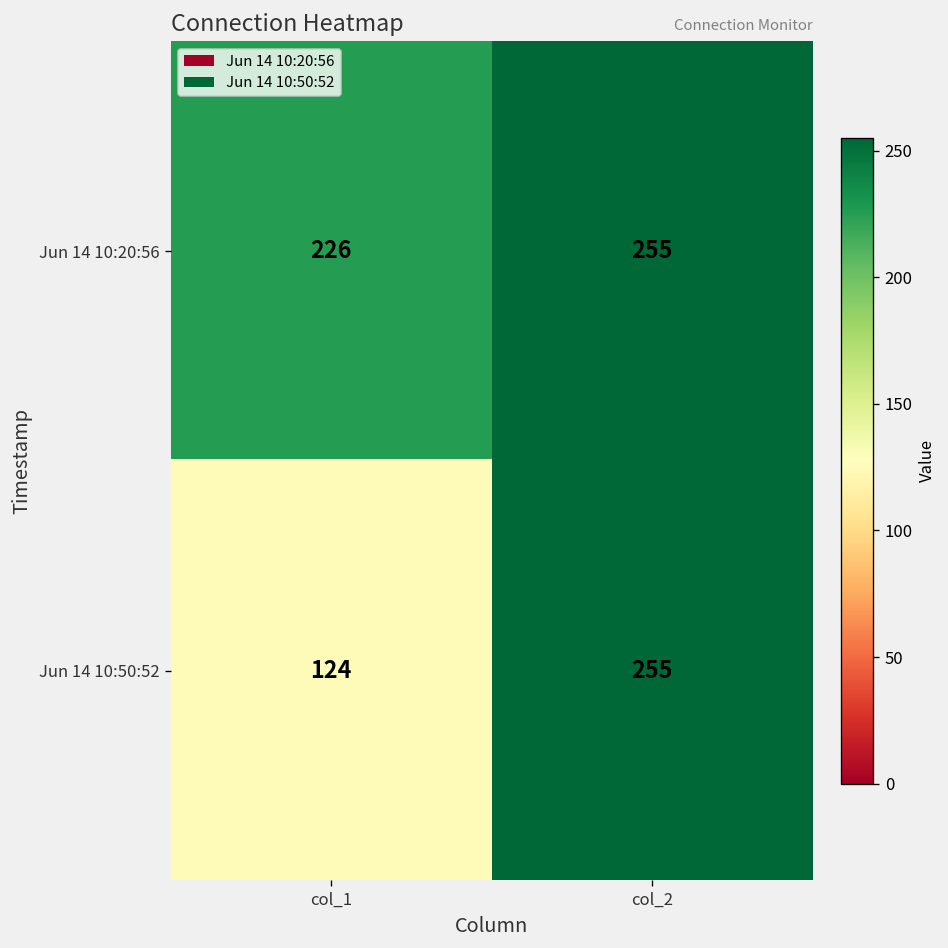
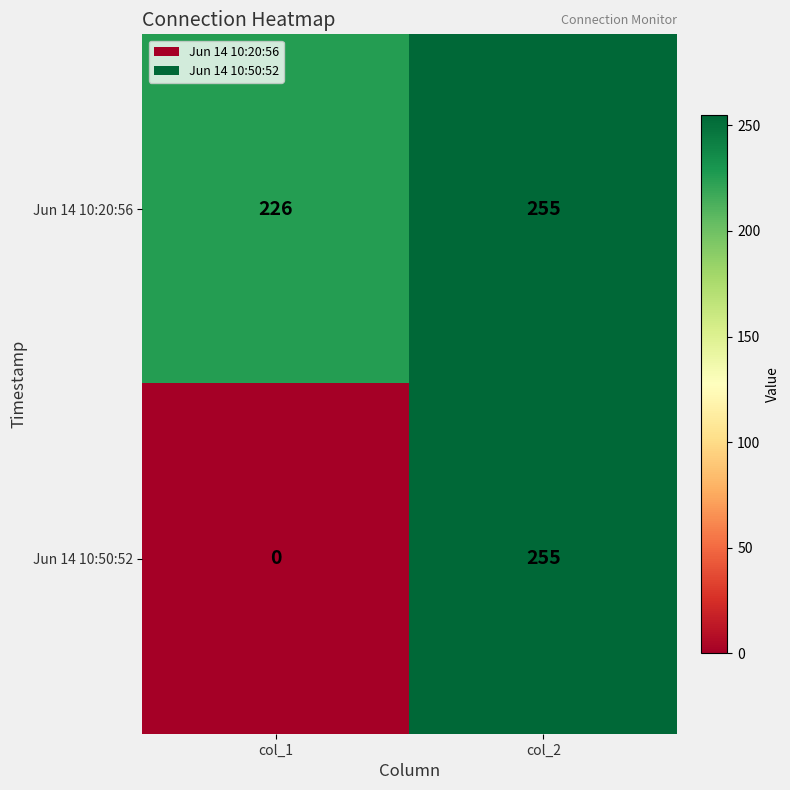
Jun 14 10:50:52, col_1: 124 -> 0
